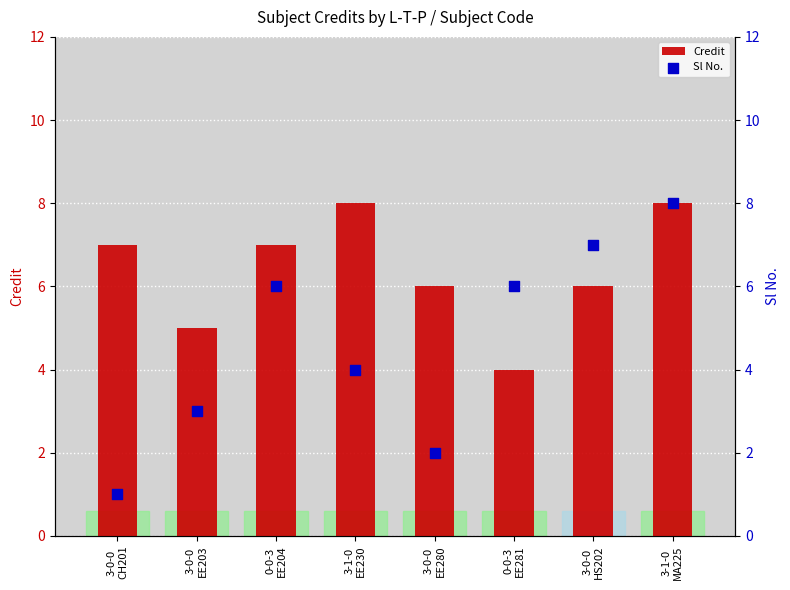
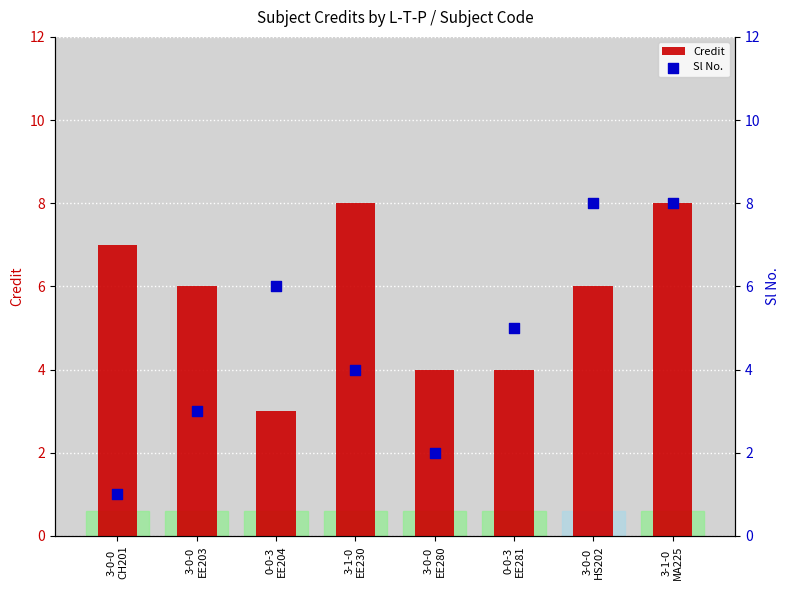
Credit, 3-0-0 EE203: 5 -> 6
Credit, 0-0-3 EE204: 7 -> 3
Credit, 3-0-0 EE280: 6 -> 4
Sl No., 0-0-3 EE281: 6 -> 5
Sl No., 3-0-0 HS202: 7 -> 8
